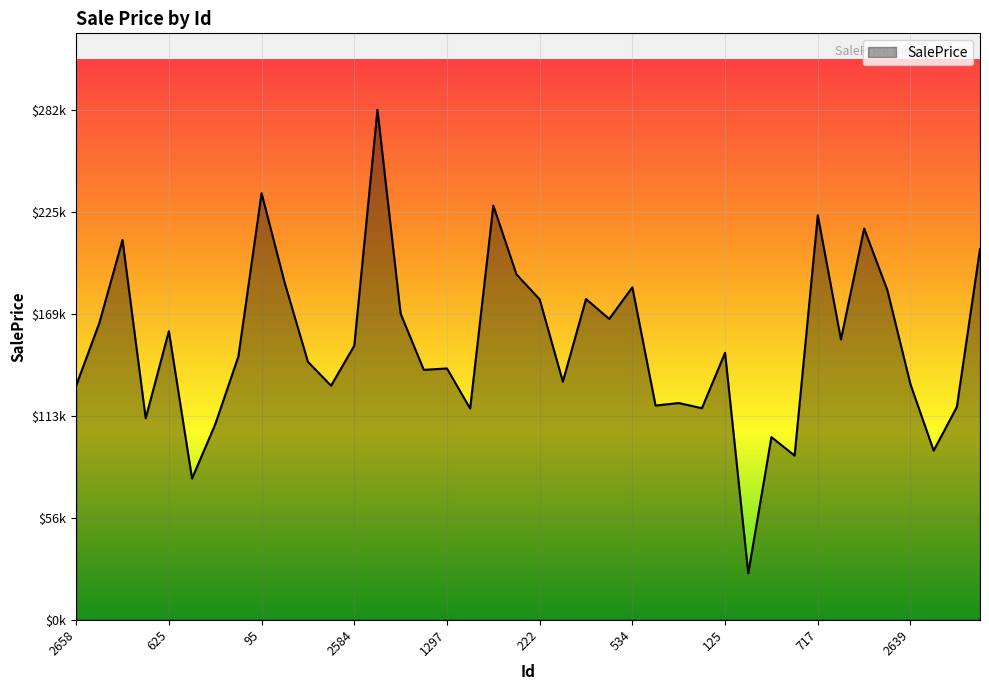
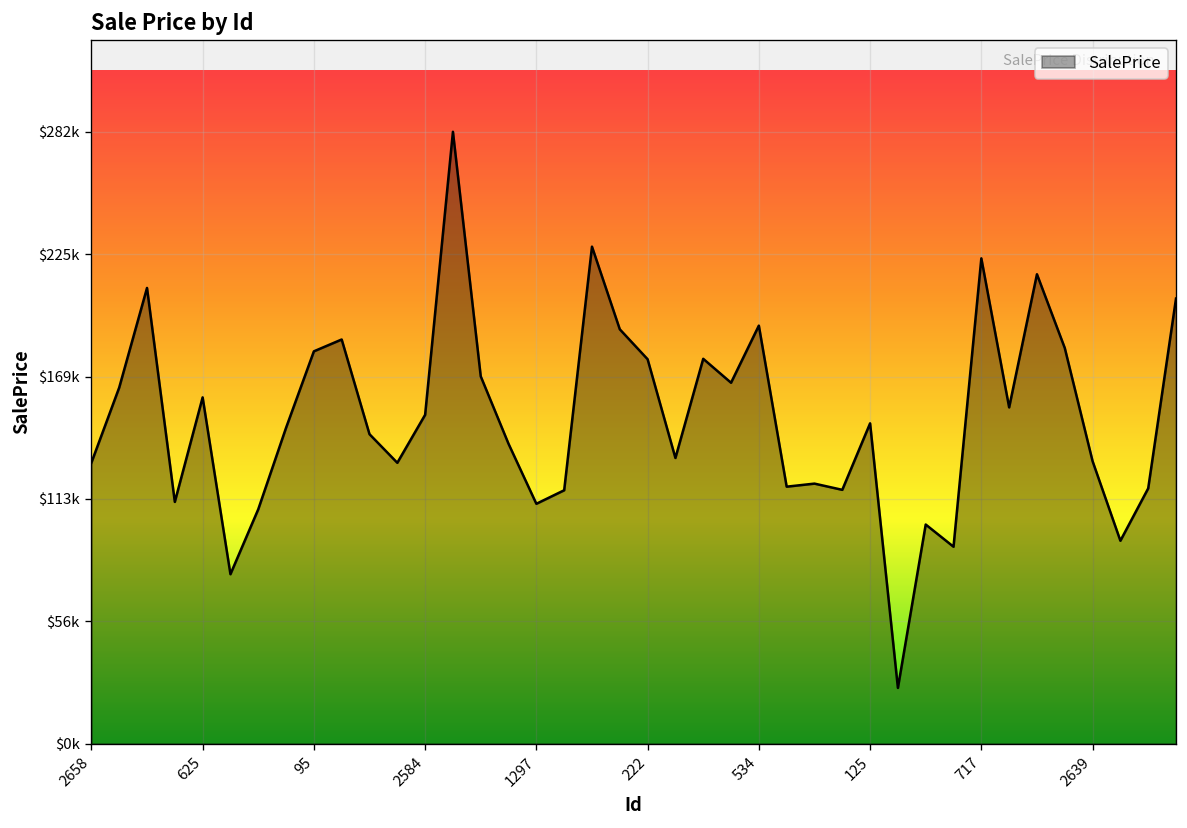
95: $236000 -> $181000
1297: $139000 -> $110000
534: $184000 -> $192000
